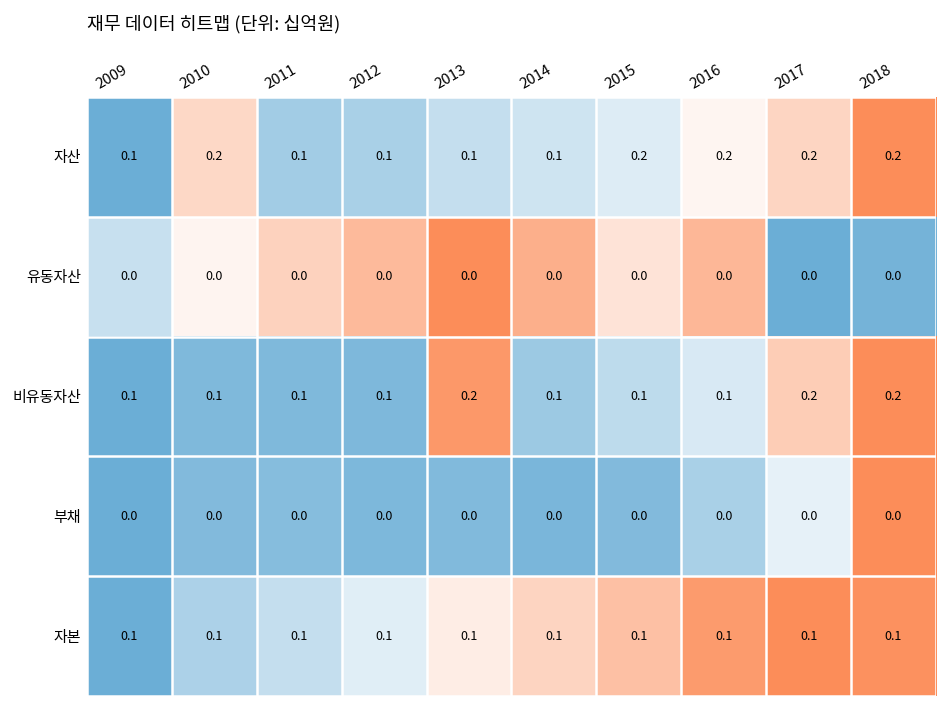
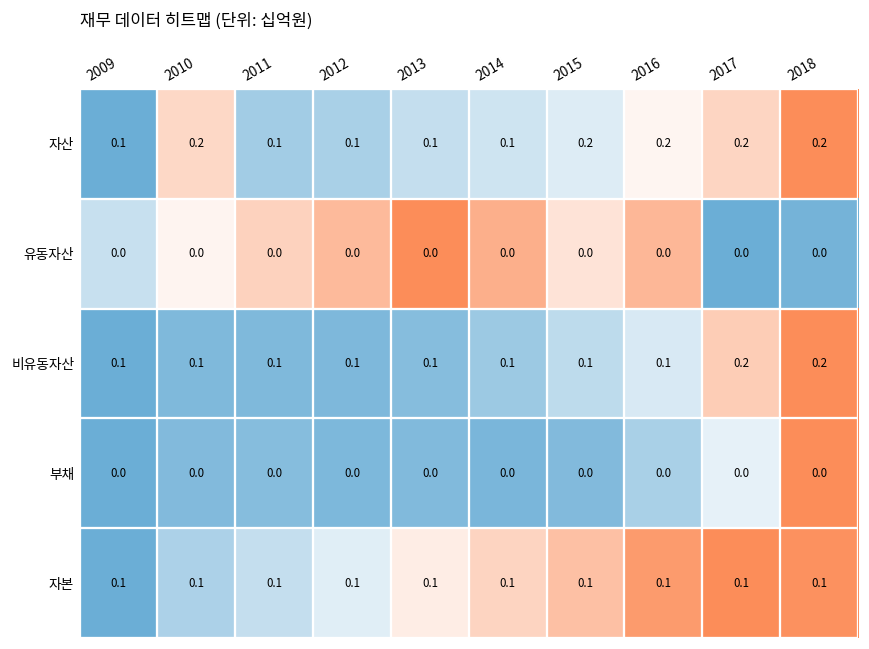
비유동자산, 2013: 0.2 -> 0.1
